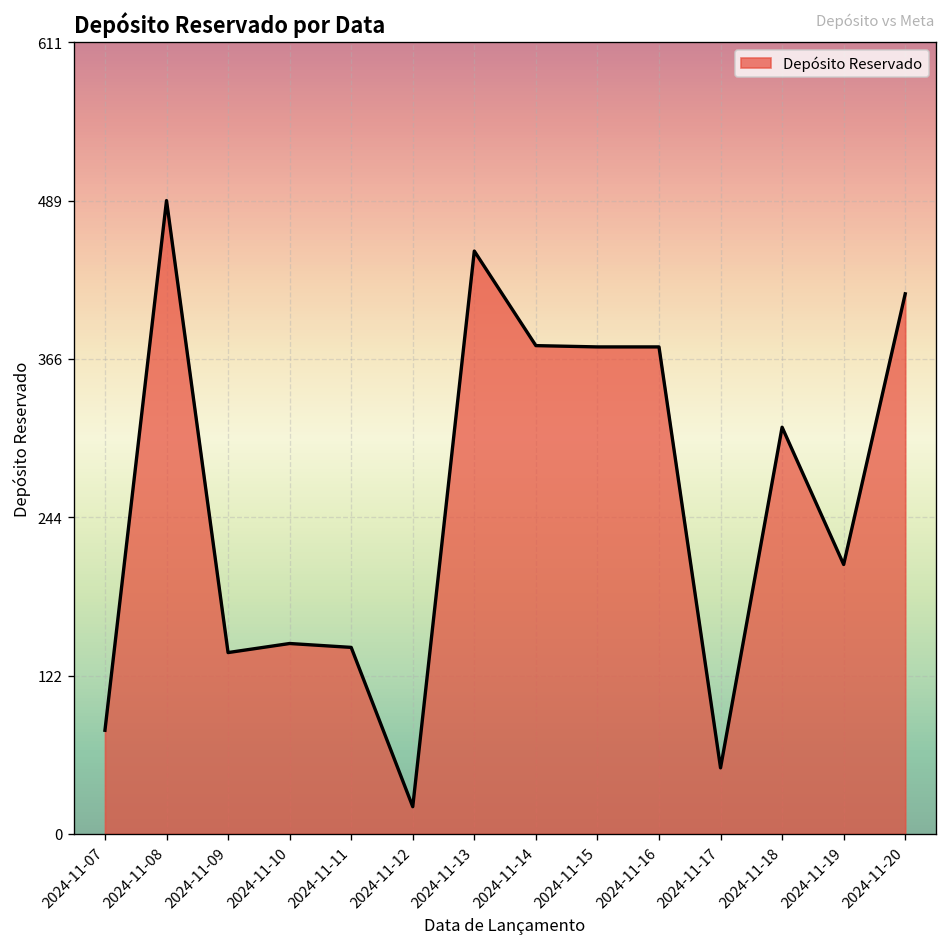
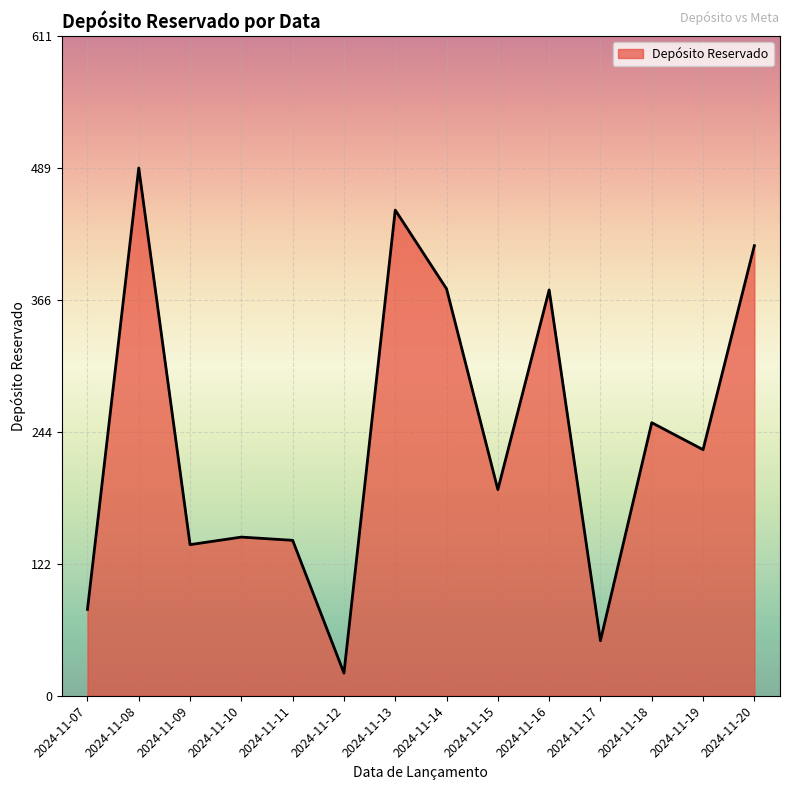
2024-11-15: 376 -> 191
2024-11-18: 314 -> 253
2024-11-19: 208 -> 228
